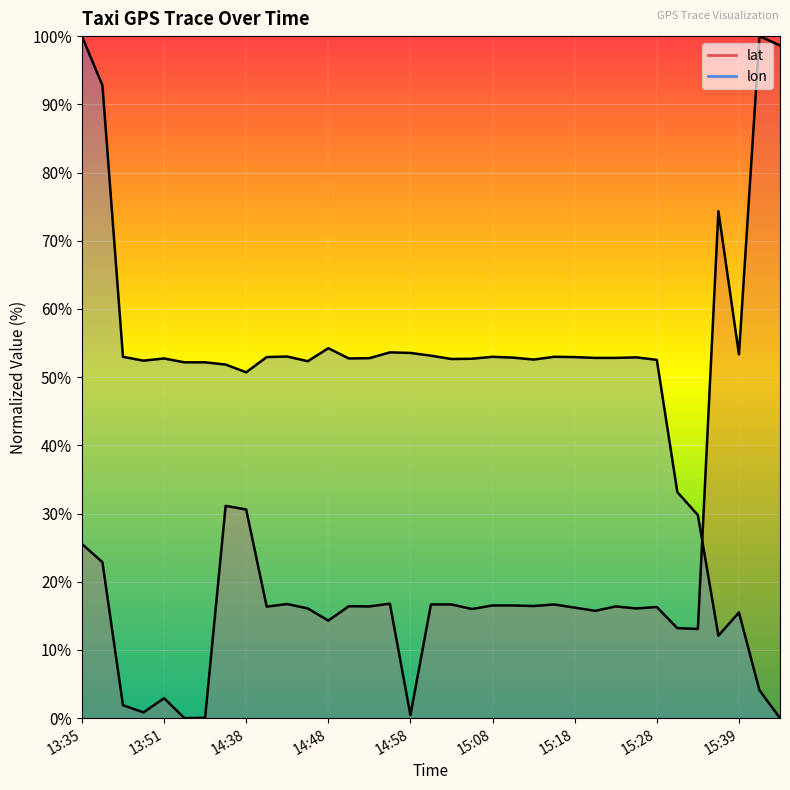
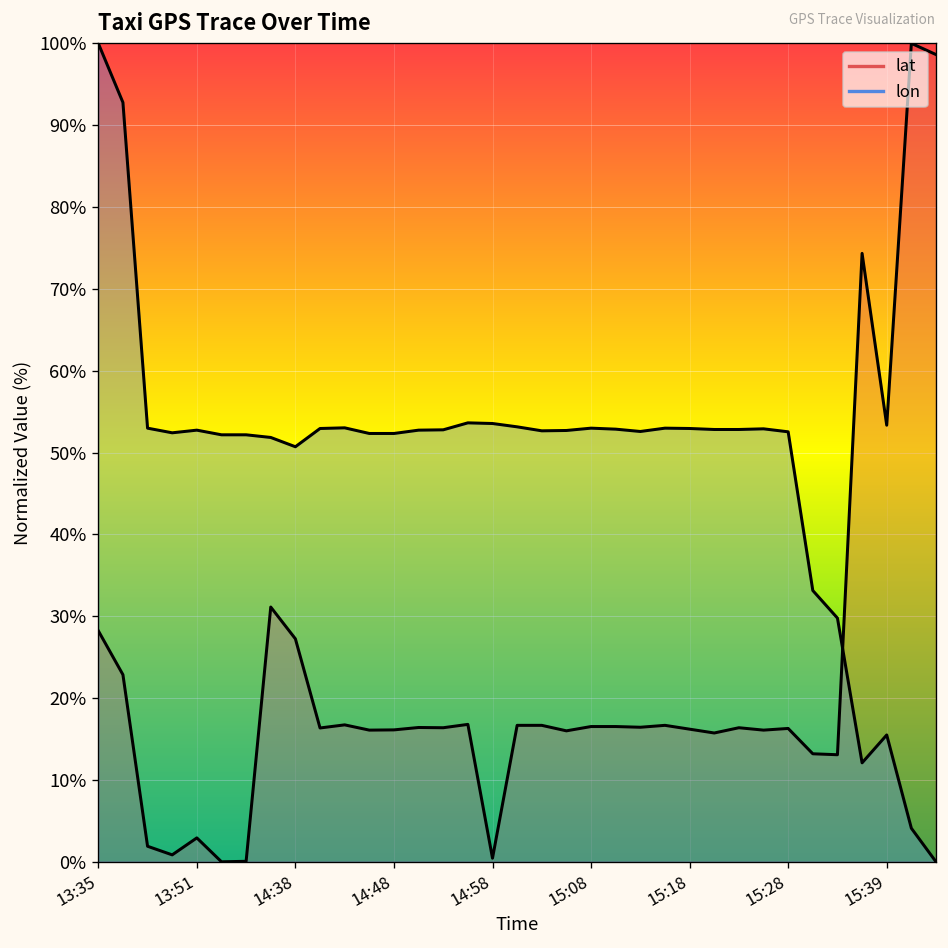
lat, 13:35: 26% -> 28%
lat, 14:38: 31% -> 27%
lat, 14:48: 14% -> 16%
lon, 14:48: 54% -> 52%
